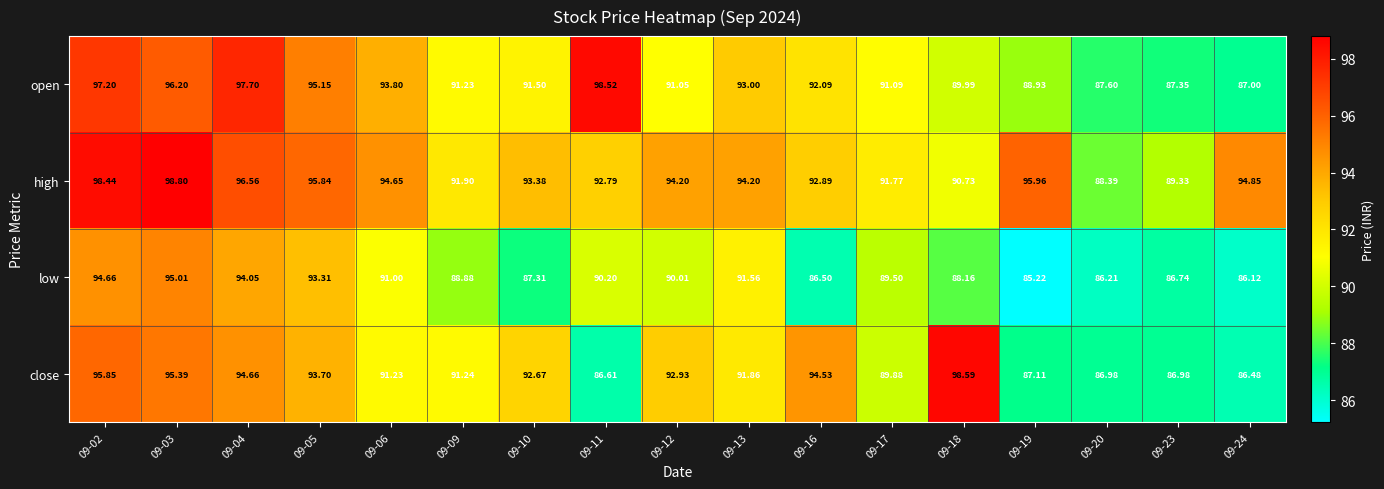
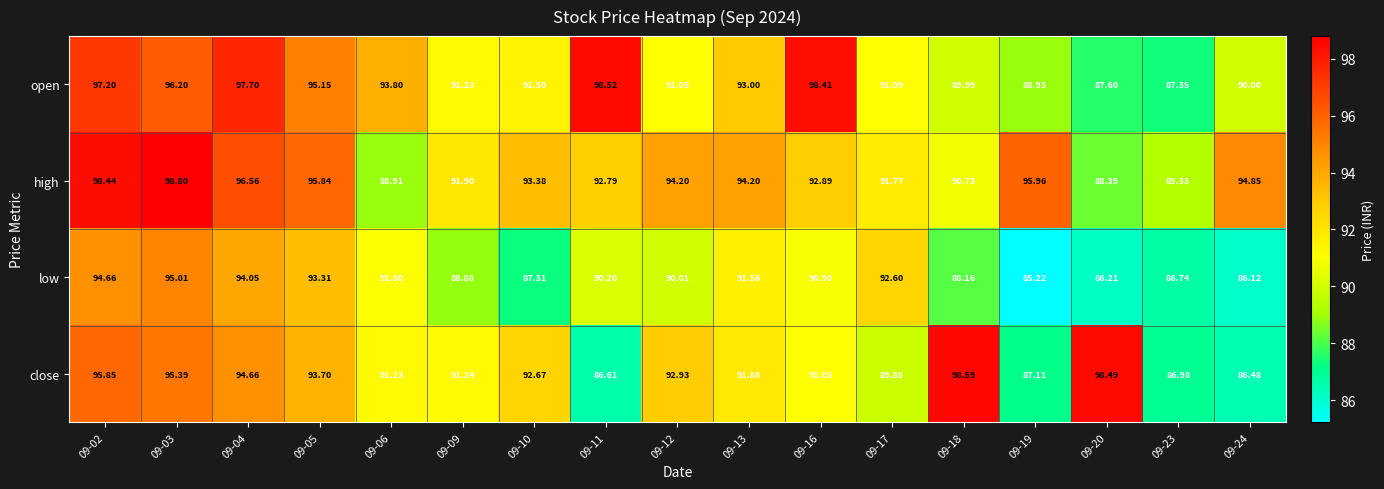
open, 09-16: 92.09 -> 98.41
open, 09-24: 87.00 -> 90.00
high, 09-06: 94.65 -> 88.91
low, 09-16: 86.50 -> 90.90
low, 09-17: 89.50 -> 92.60
close, 09-16: 94.53 -> 91.05
close, 09-20: 86.98 -> 98.49
